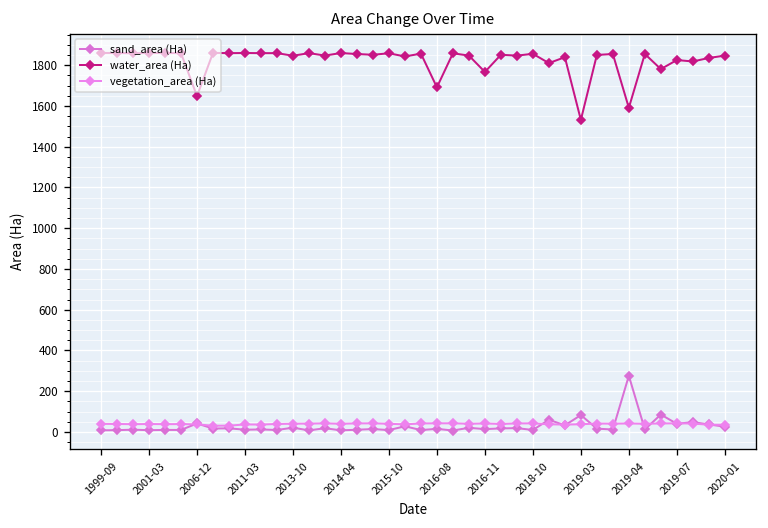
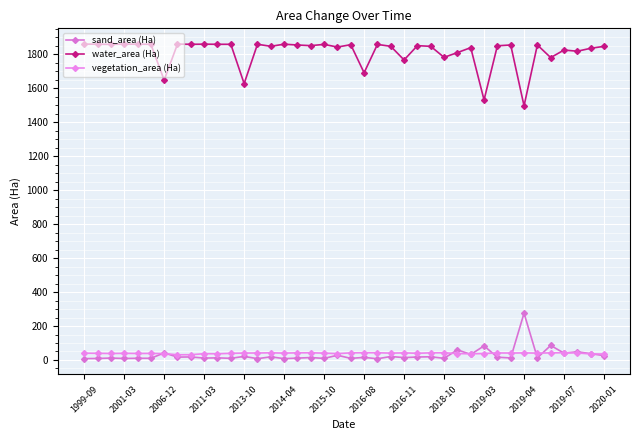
water_area (Ha), 2013-10: 1850 -> 1630
water_area (Ha), 2018-10: 1860 -> 1780
water_area (Ha), 2019-04: 1590 -> 1500
